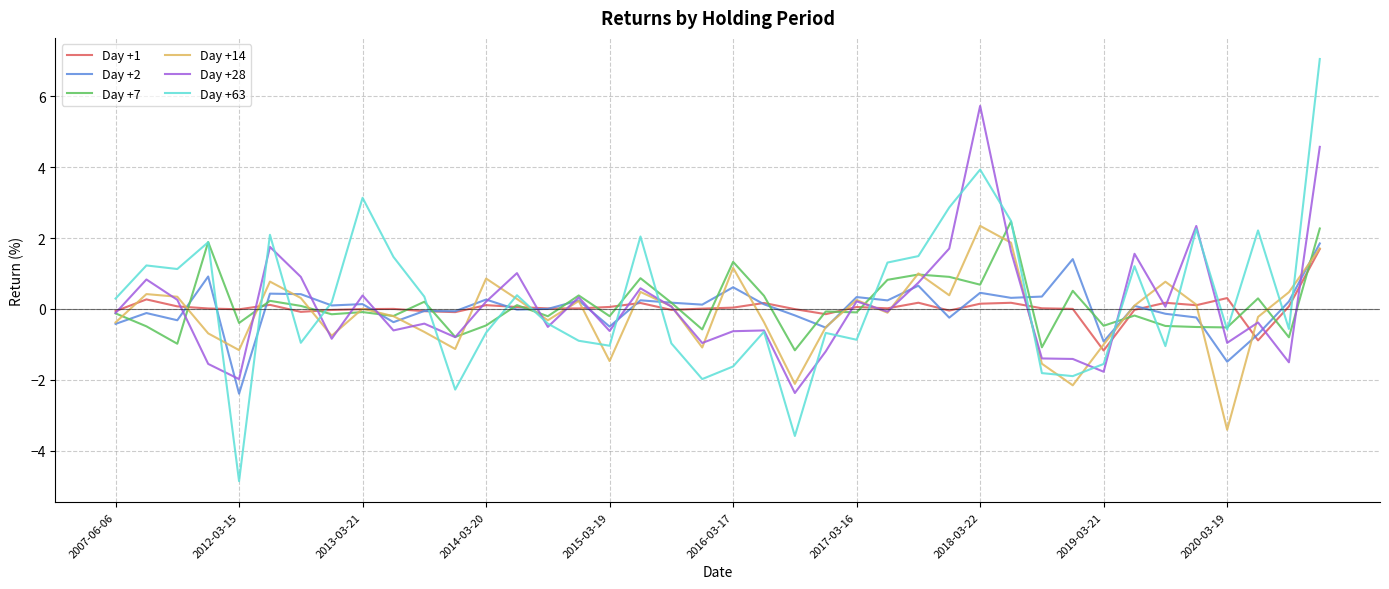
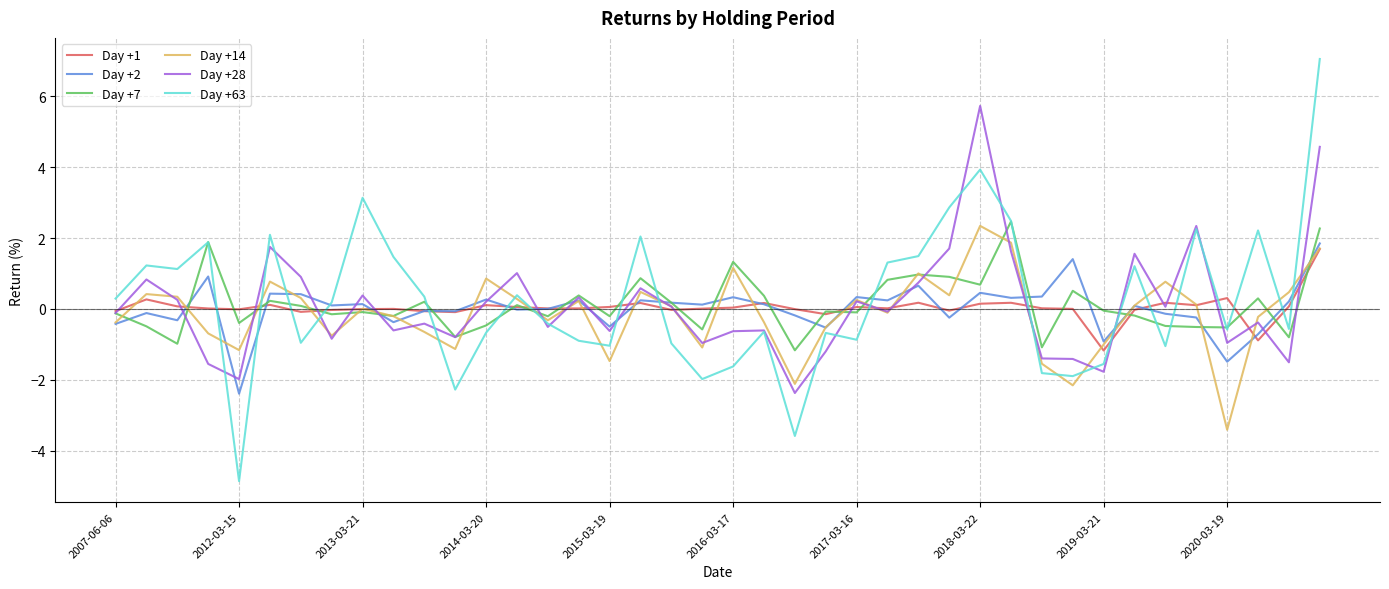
Day +2, 2016-03-17: 0.6 -> 0.3
Day +7, 2019-03-21: -0.5 -> -0.1
